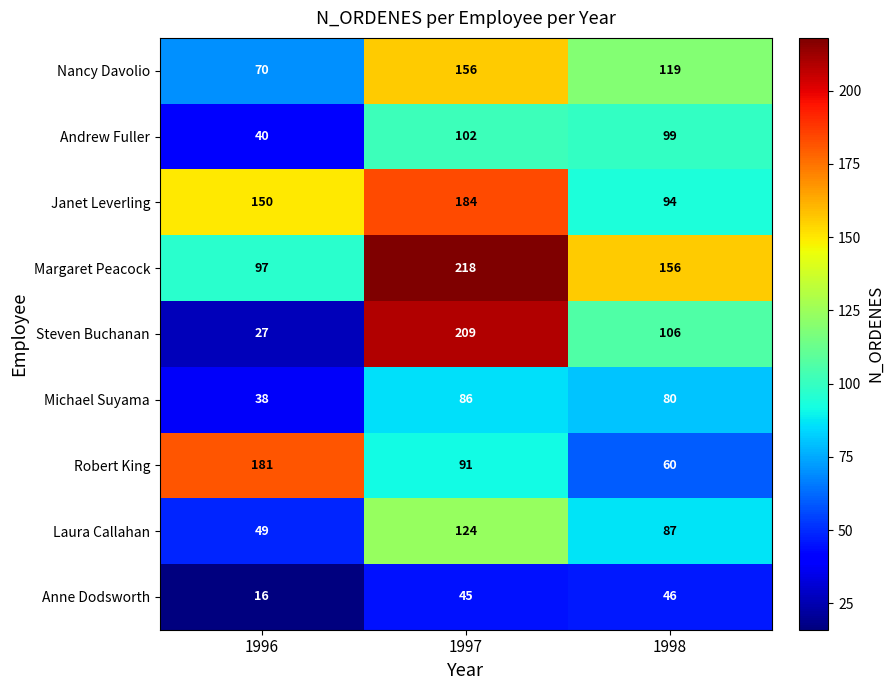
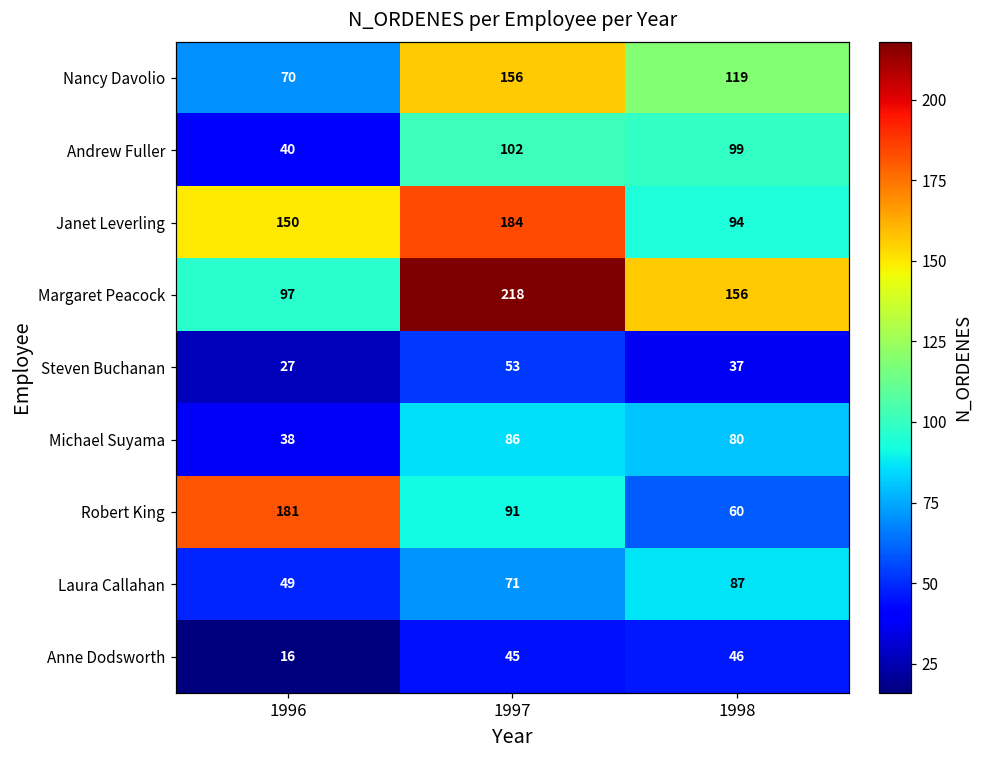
Steven Buchanan, 1997: 209 -> 53
Steven Buchanan, 1998: 106 -> 37
Laura Callahan, 1997: 124 -> 71
